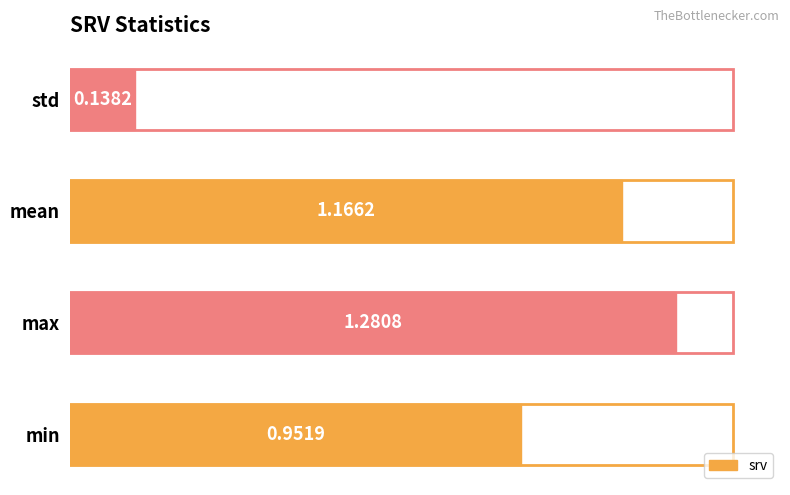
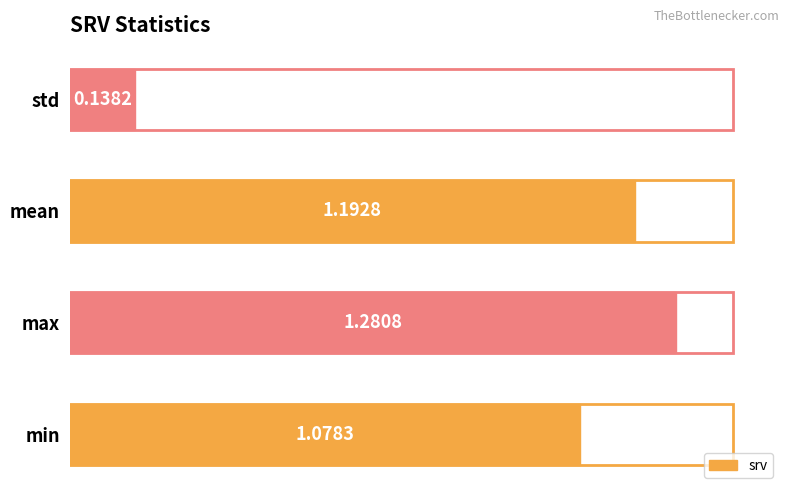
mean: 1.1662 -> 1.1928
min: 0.9519 -> 1.0783
